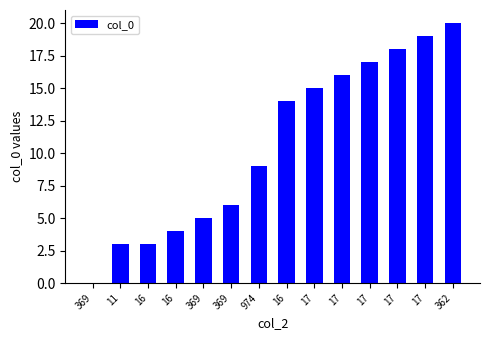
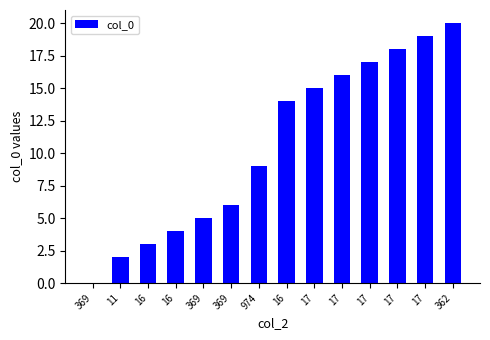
11: 3 -> 2
